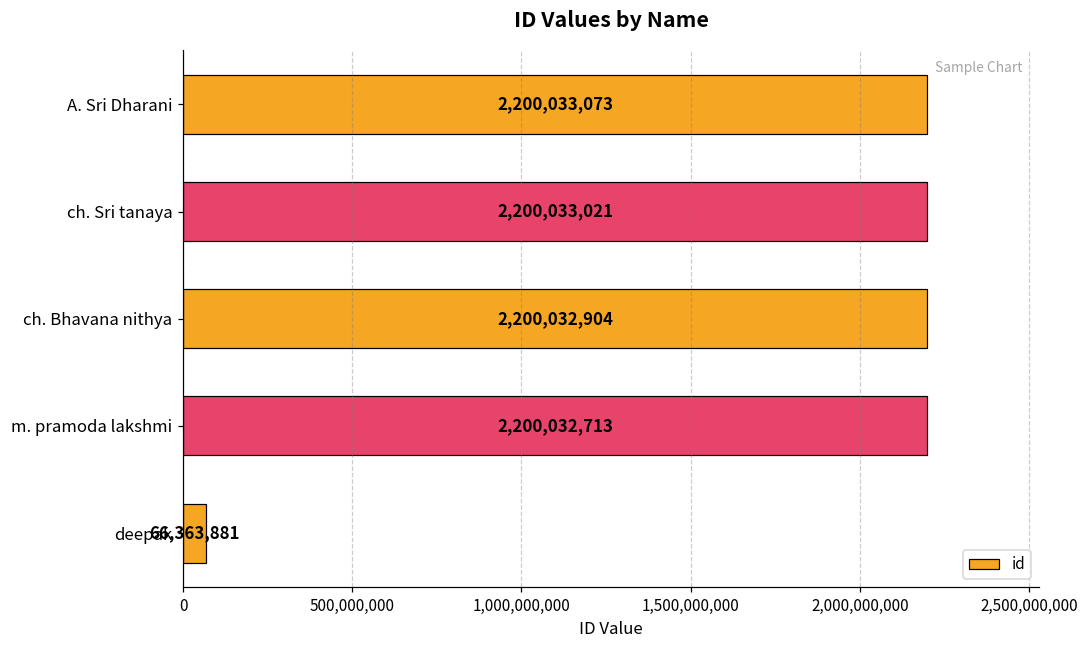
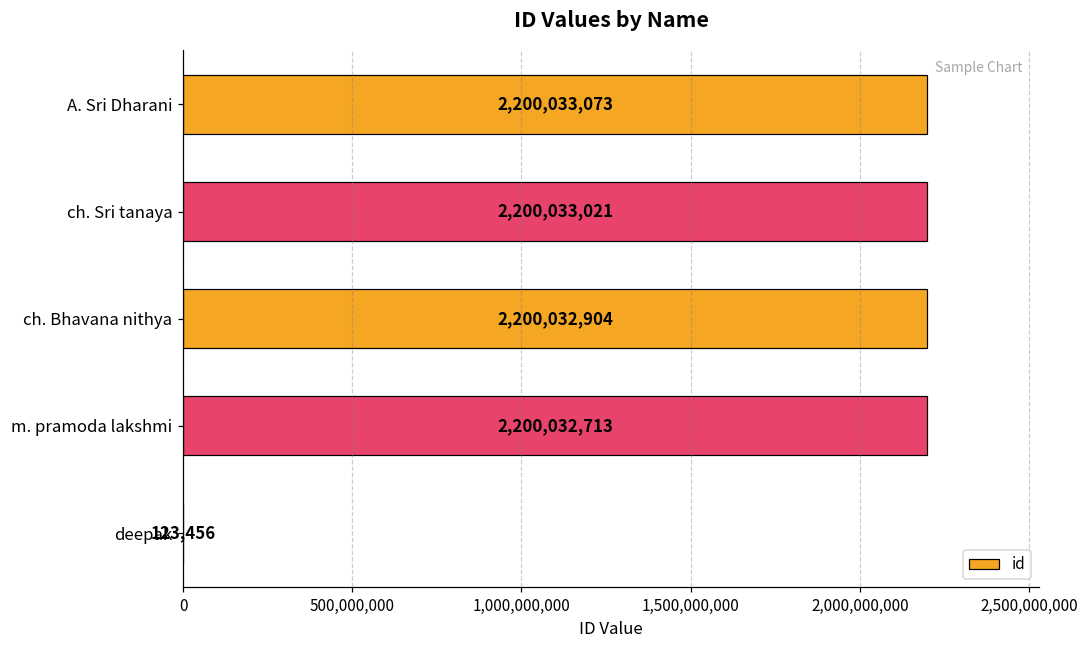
deepak: 66,363,881 -> 123,456
